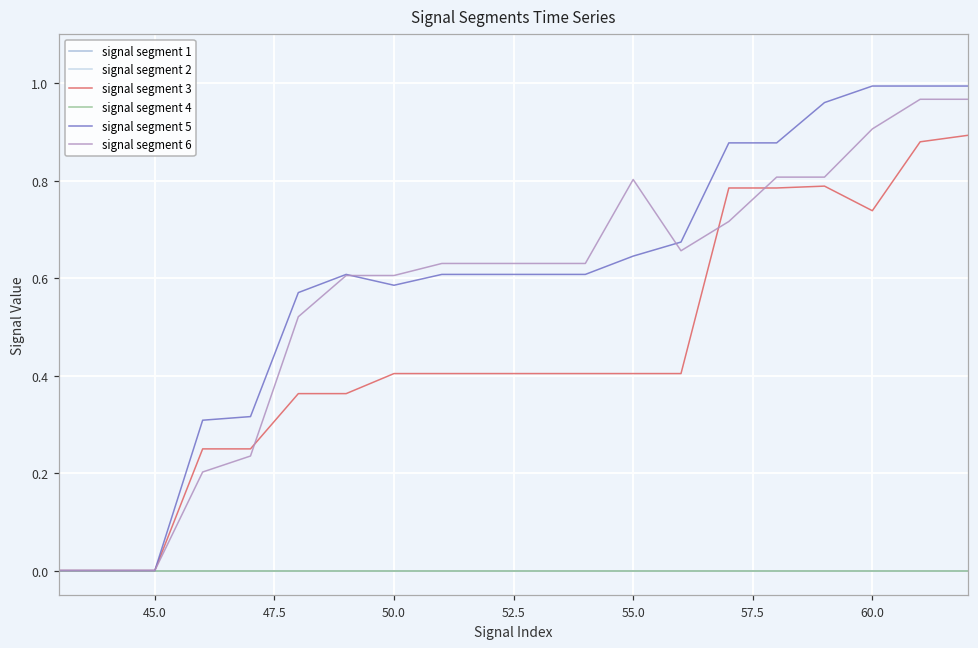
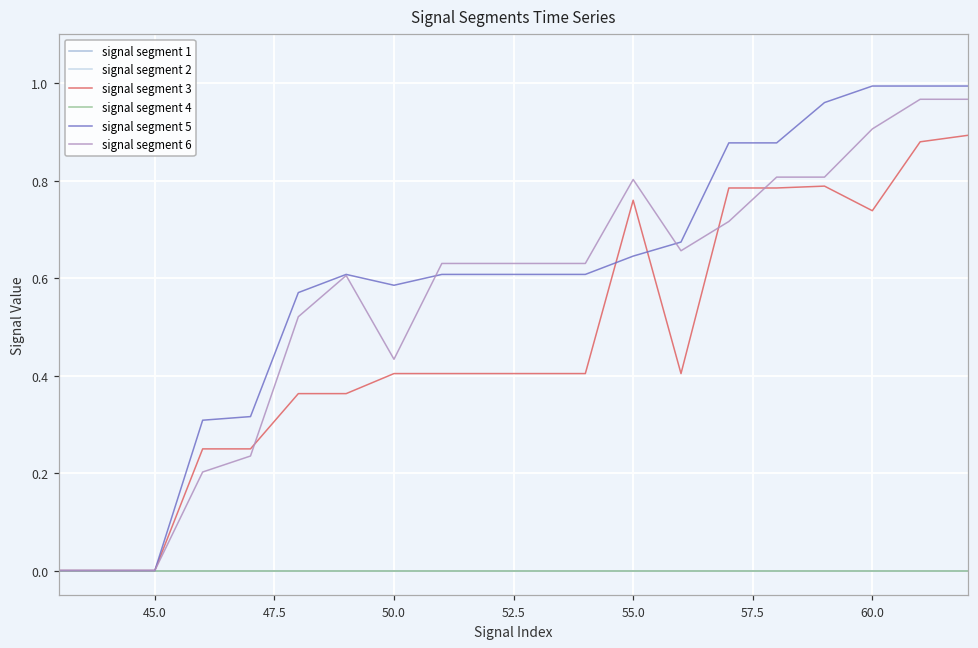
signal segment 6, 50.0: 0.61 -> 0.43
signal segment 3, 55.0: 0.40 -> 0.76
